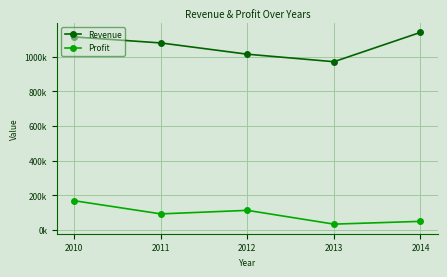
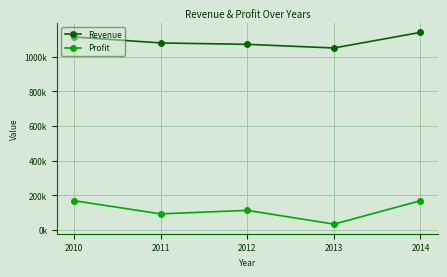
Revenue, 2012: 1010000 -> 1070000
Revenue, 2013: 970000 -> 1050000
Profit, 2014: 50000 -> 170000
